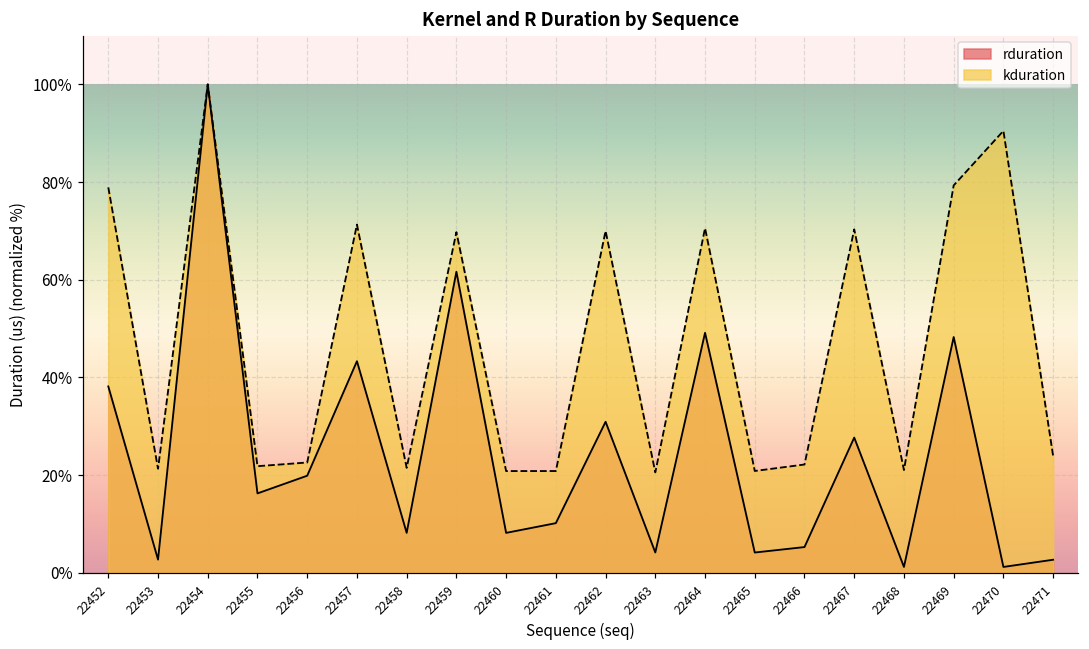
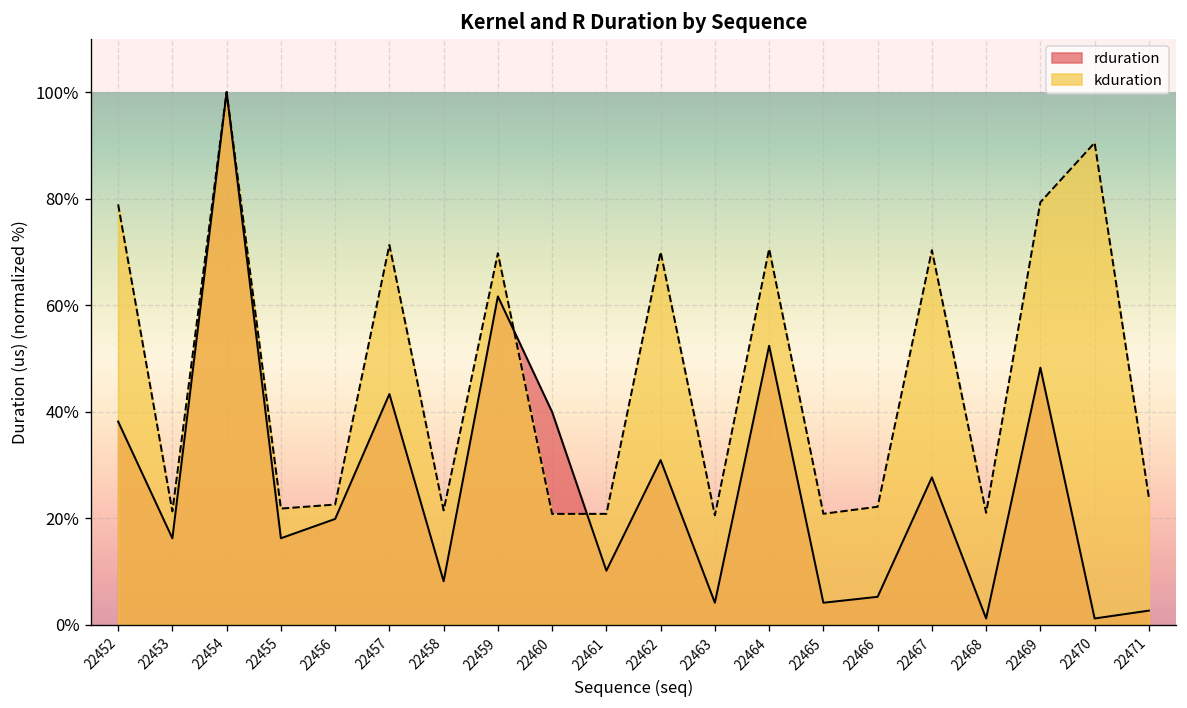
rduration, 22453: 3% -> 16%
rduration, 22460: 8% -> 40%
rduration, 22464: 49% -> 52%
